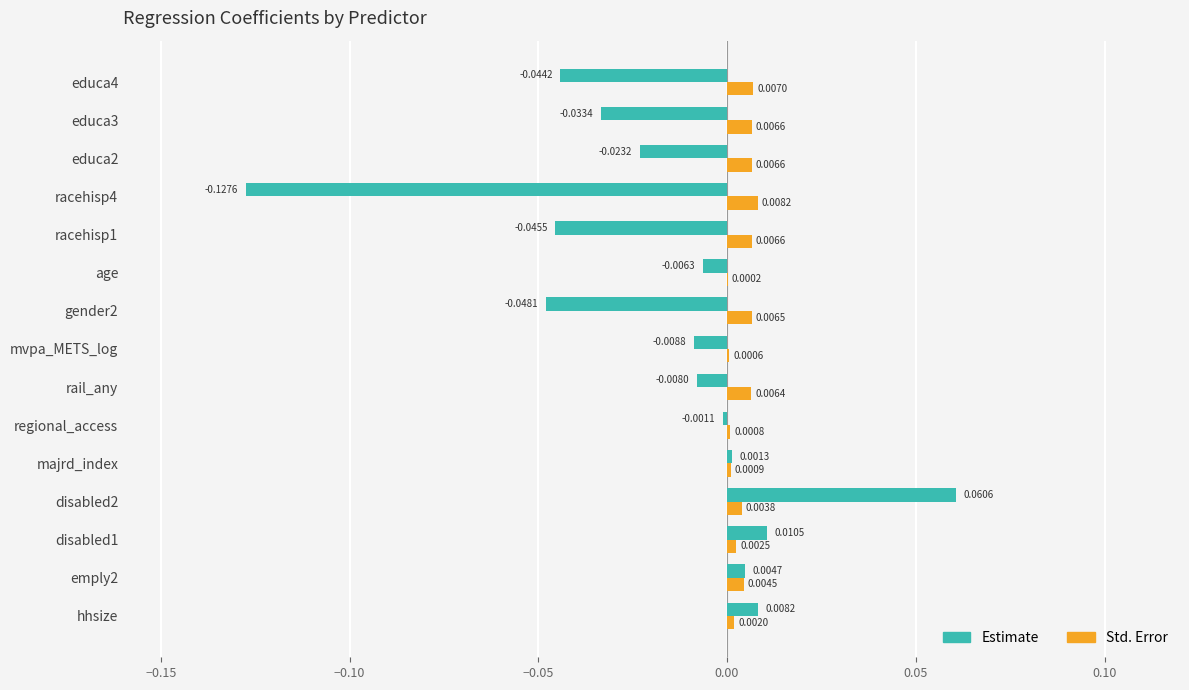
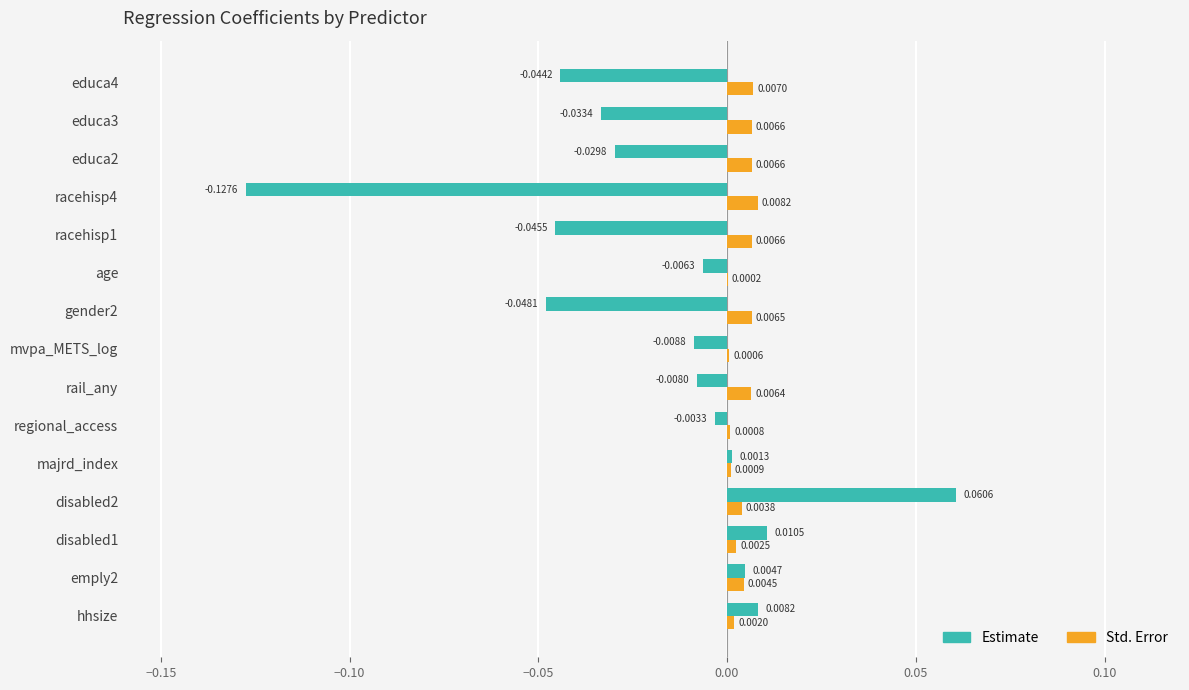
Estimate, educa2: -0.0232 -> -0.0298
Estimate, regional_access: -0.0011 -> -0.0033
